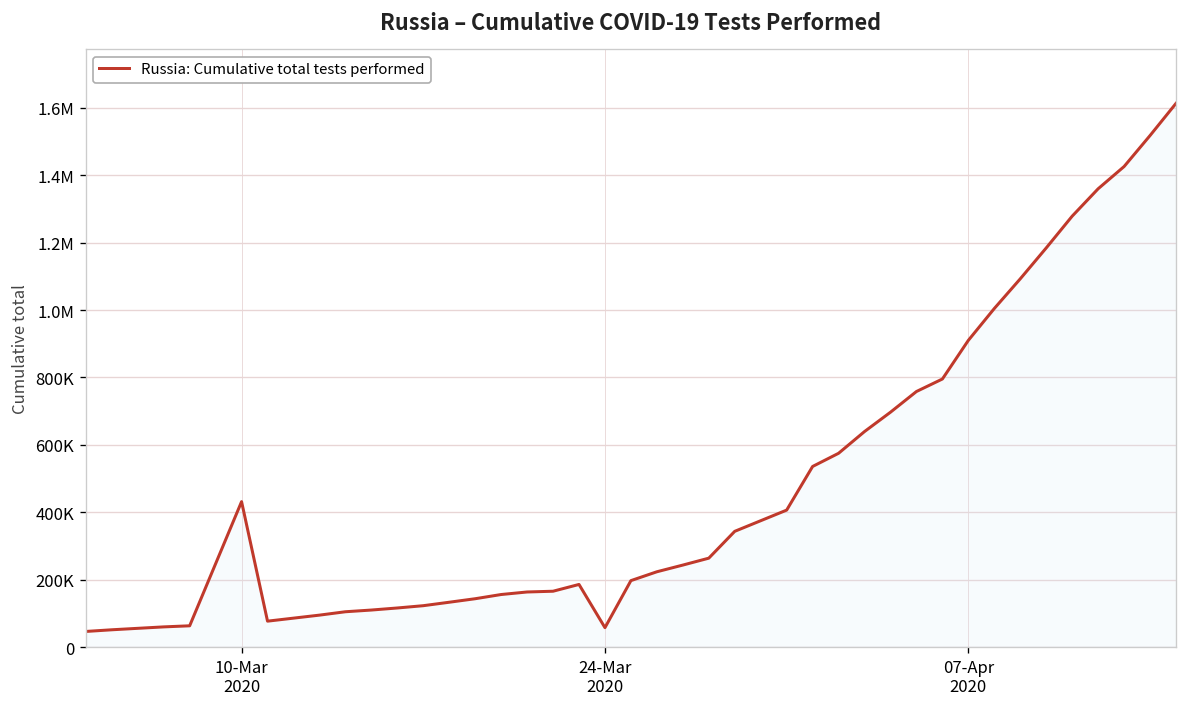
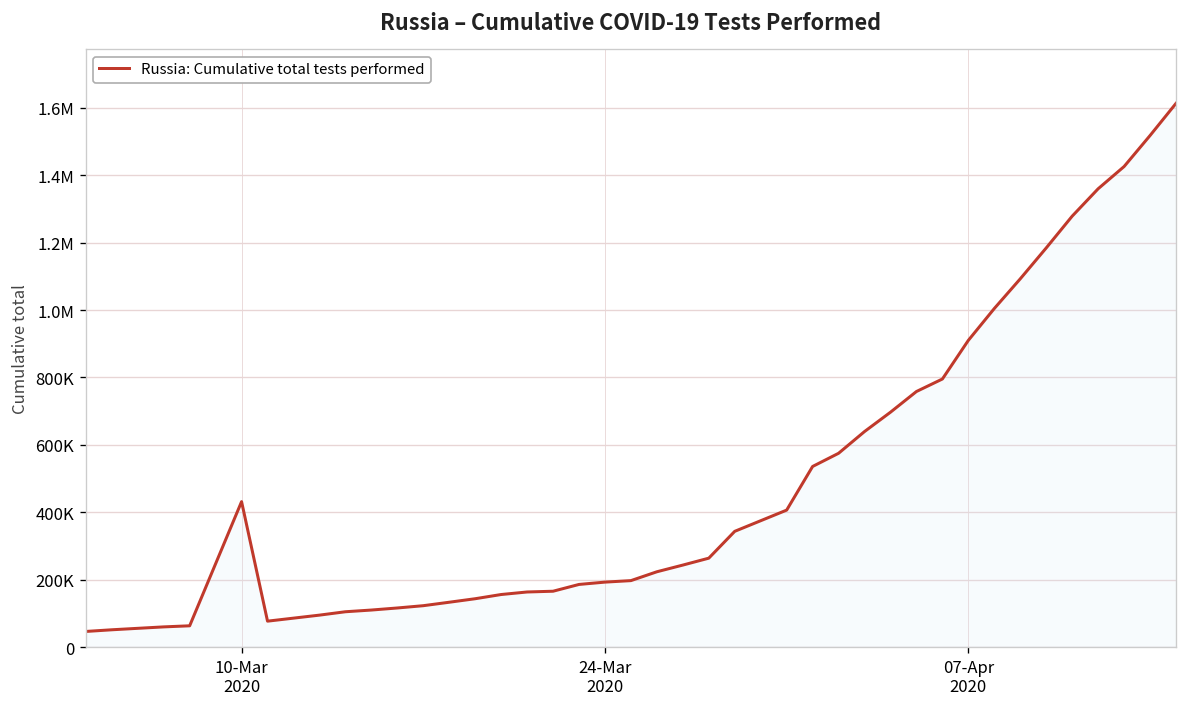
24-Mar 2020: 60000 -> 190000
